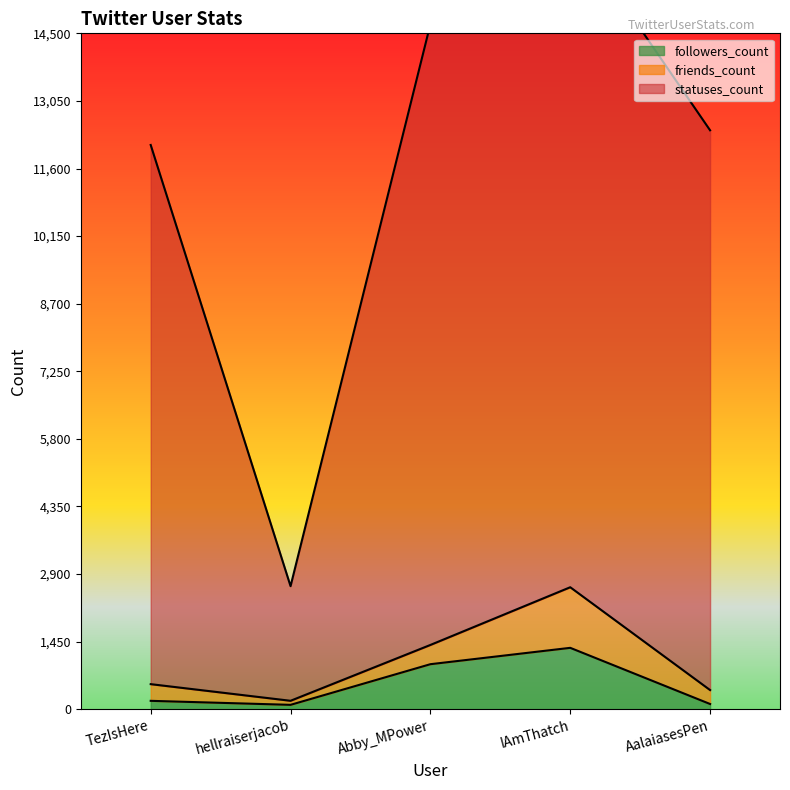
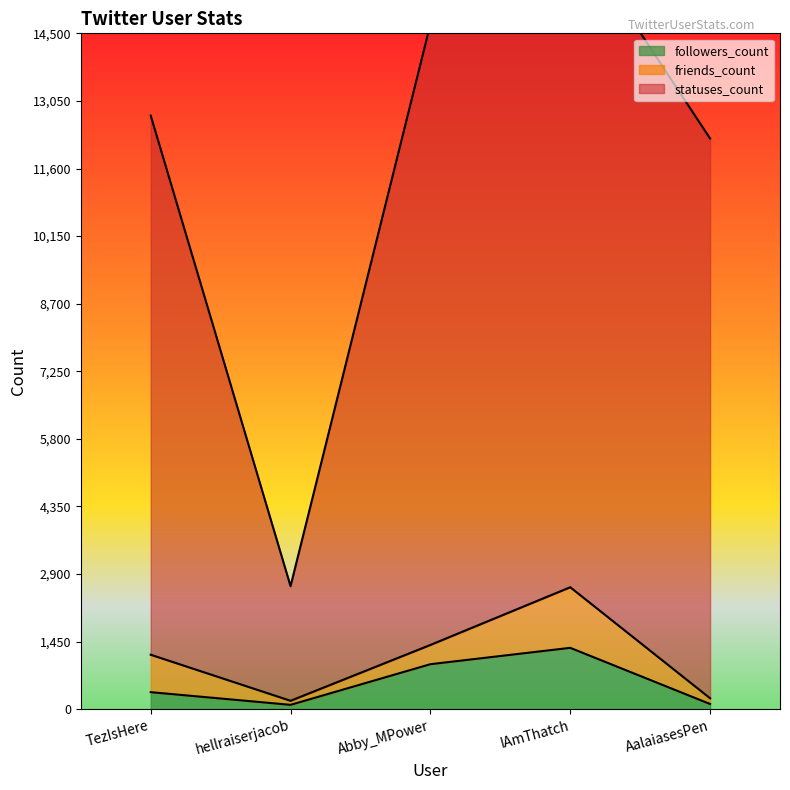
followers_count, TezIsHere: 200 -> 400
friends_count, TezIsHere: 400 -> 800
friends_count, AalaiasesPen: 300 -> 100
